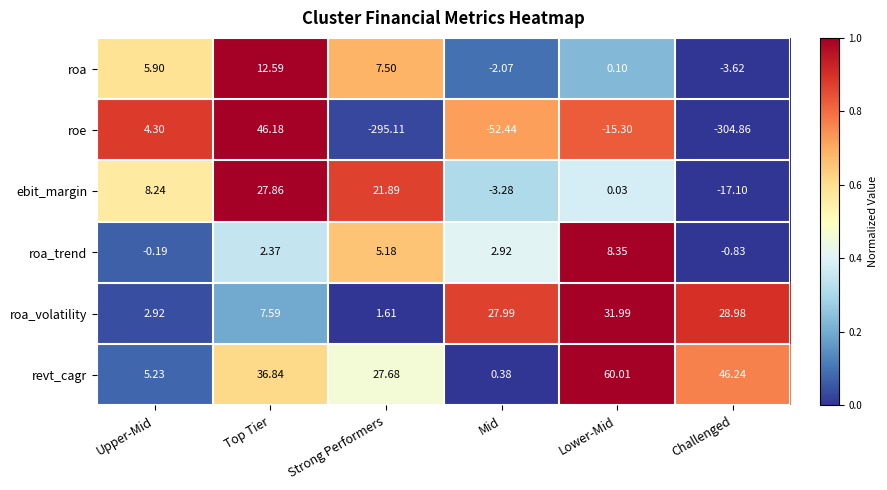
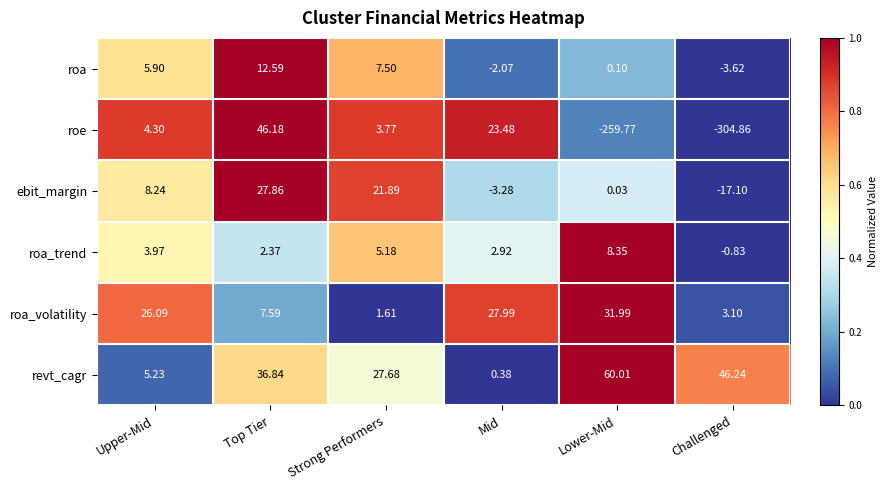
roe, Strong Performers: -295.11 -> 3.77
roe, Mid: -52.44 -> 23.48
roe, Lower-Mid: -15.30 -> -259.77
roa_trend, Upper-Mid: -0.19 -> 3.97
roa_volatility, Upper-Mid: 2.92 -> 26.09
roa_volatility, Challenged: 28.98 -> 3.10
